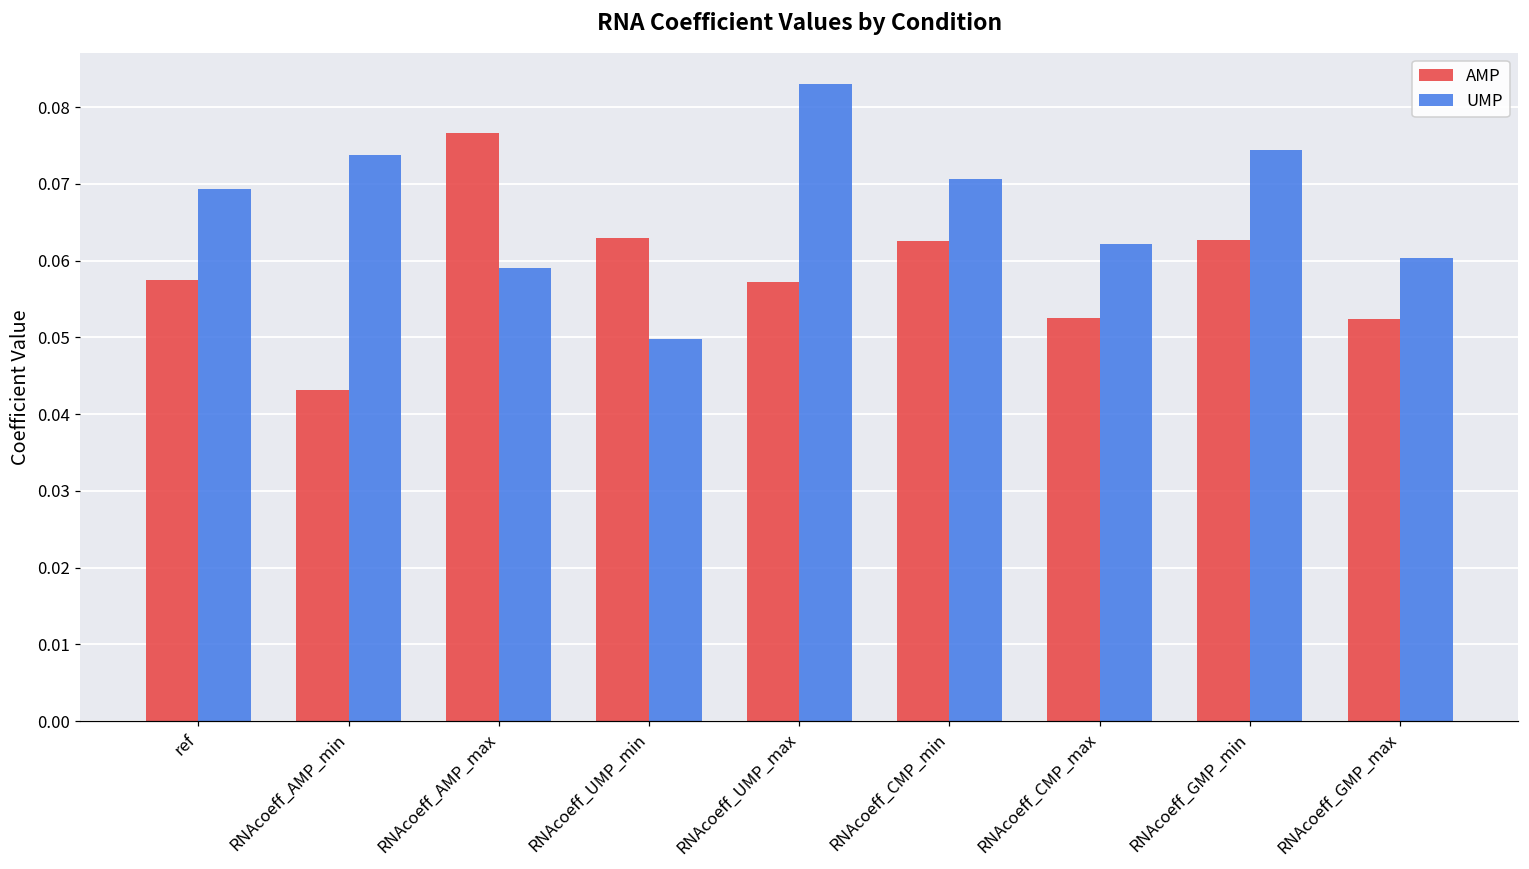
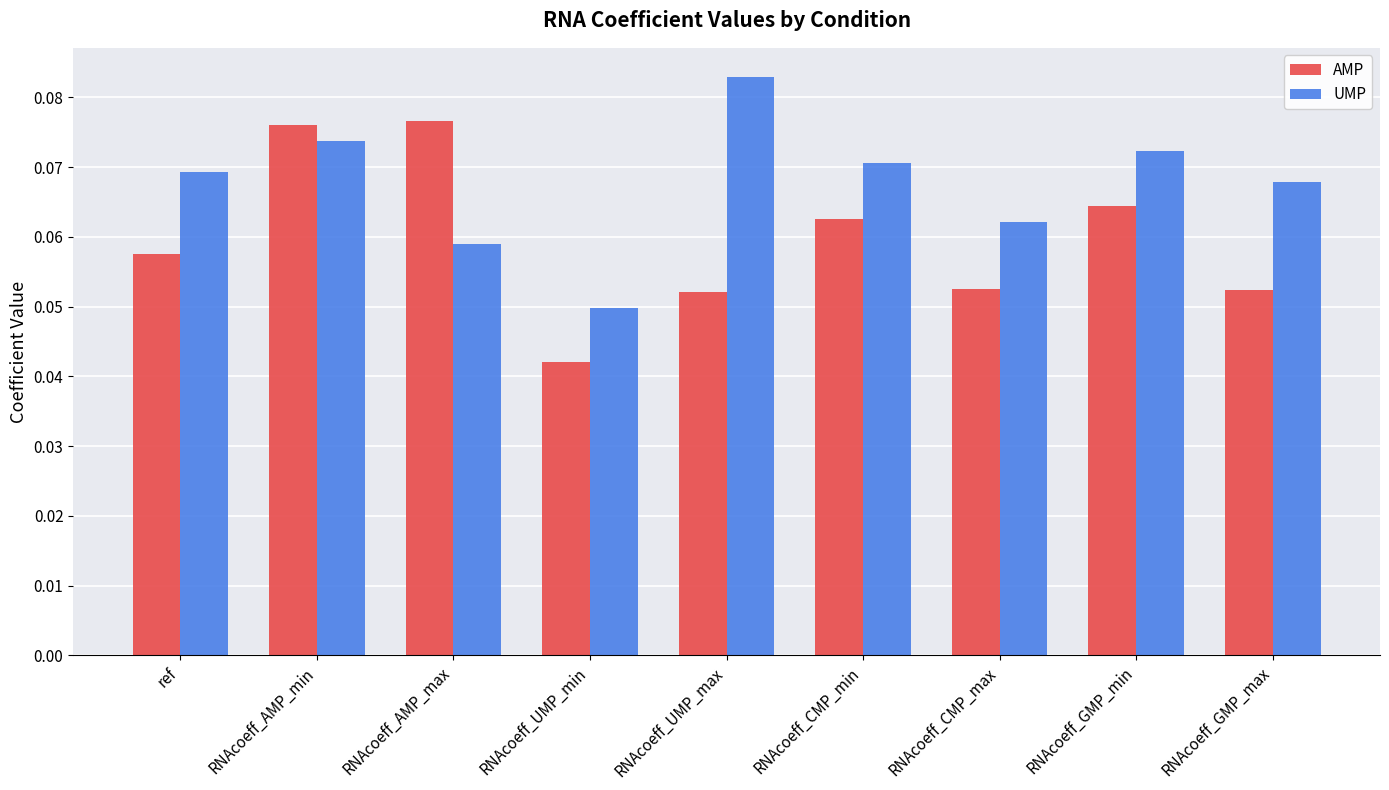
AMP, RNAcoeff_AMP_min: 0.043 -> 0.076
AMP, RNAcoeff_UMP_min: 0.063 -> 0.042
AMP, RNAcoeff_UMP_max: 0.057 -> 0.052
AMP, RNAcoeff_GMP_min: 0.063 -> 0.064
UMP, RNAcoeff_GMP_min: 0.074 -> 0.072
UMP, RNAcoeff_GMP_max: 0.060 -> 0.068
